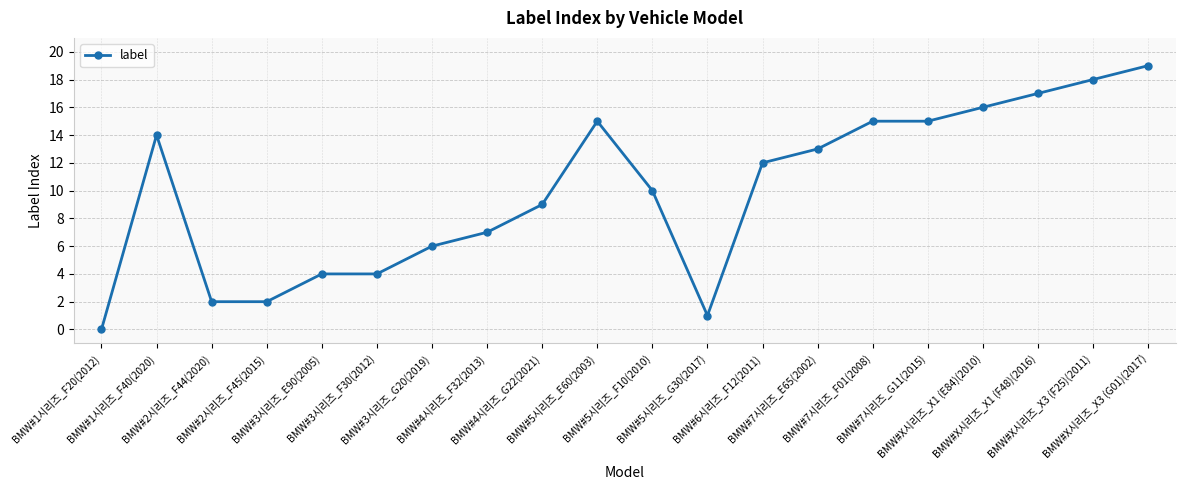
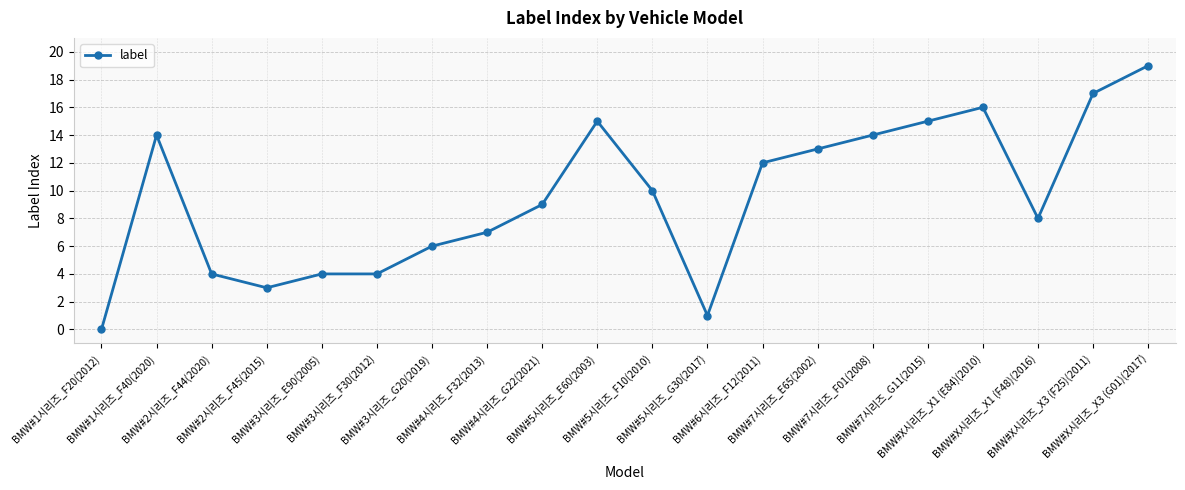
BMW#2시리즈_F44(2020): 2 -> 4
BMW#2시리즈_F45(2015): 2 -> 3
BMW#7시리즈_F01(2008): 15 -> 14
BMW#X시리즈_X1 (F48)(2016): 17 -> 8
BMW#X시리즈_X3 (F25)(2011): 18 -> 17
